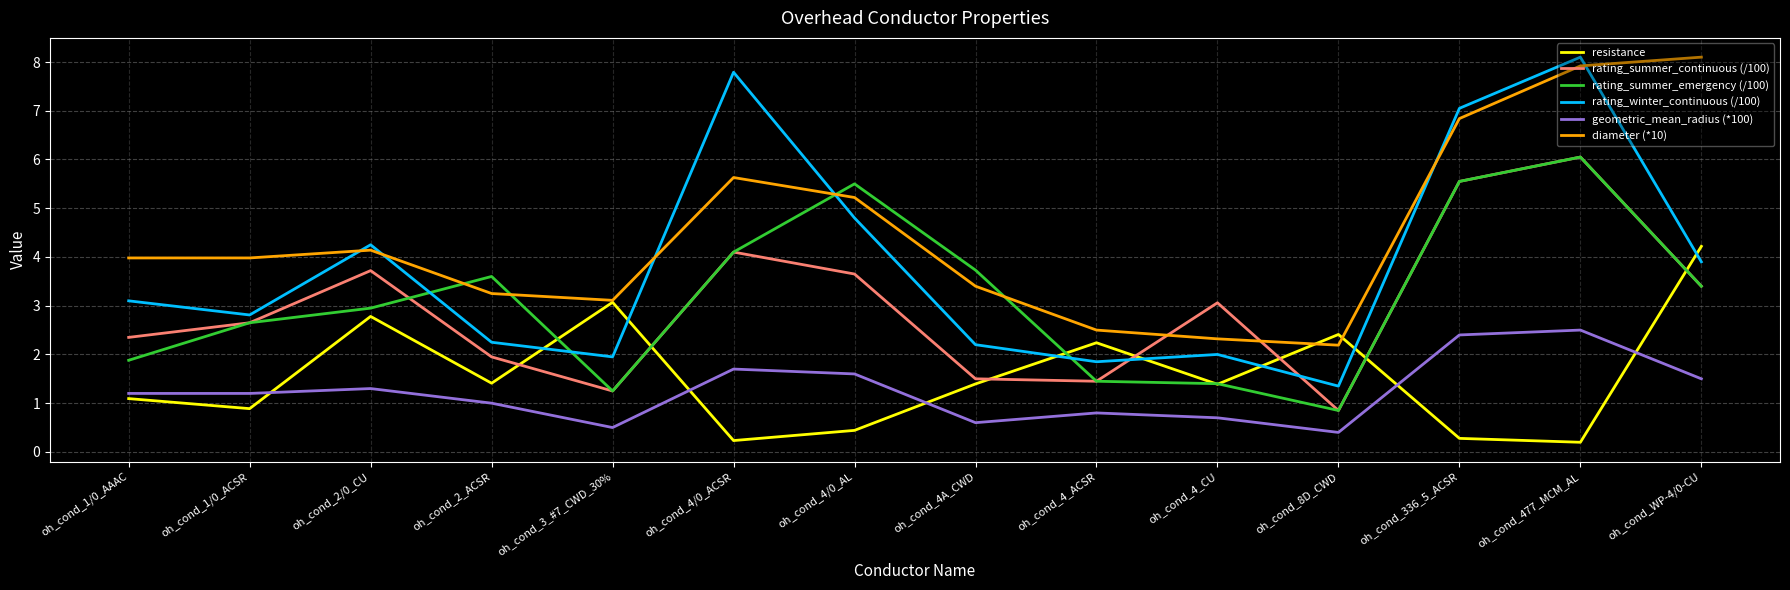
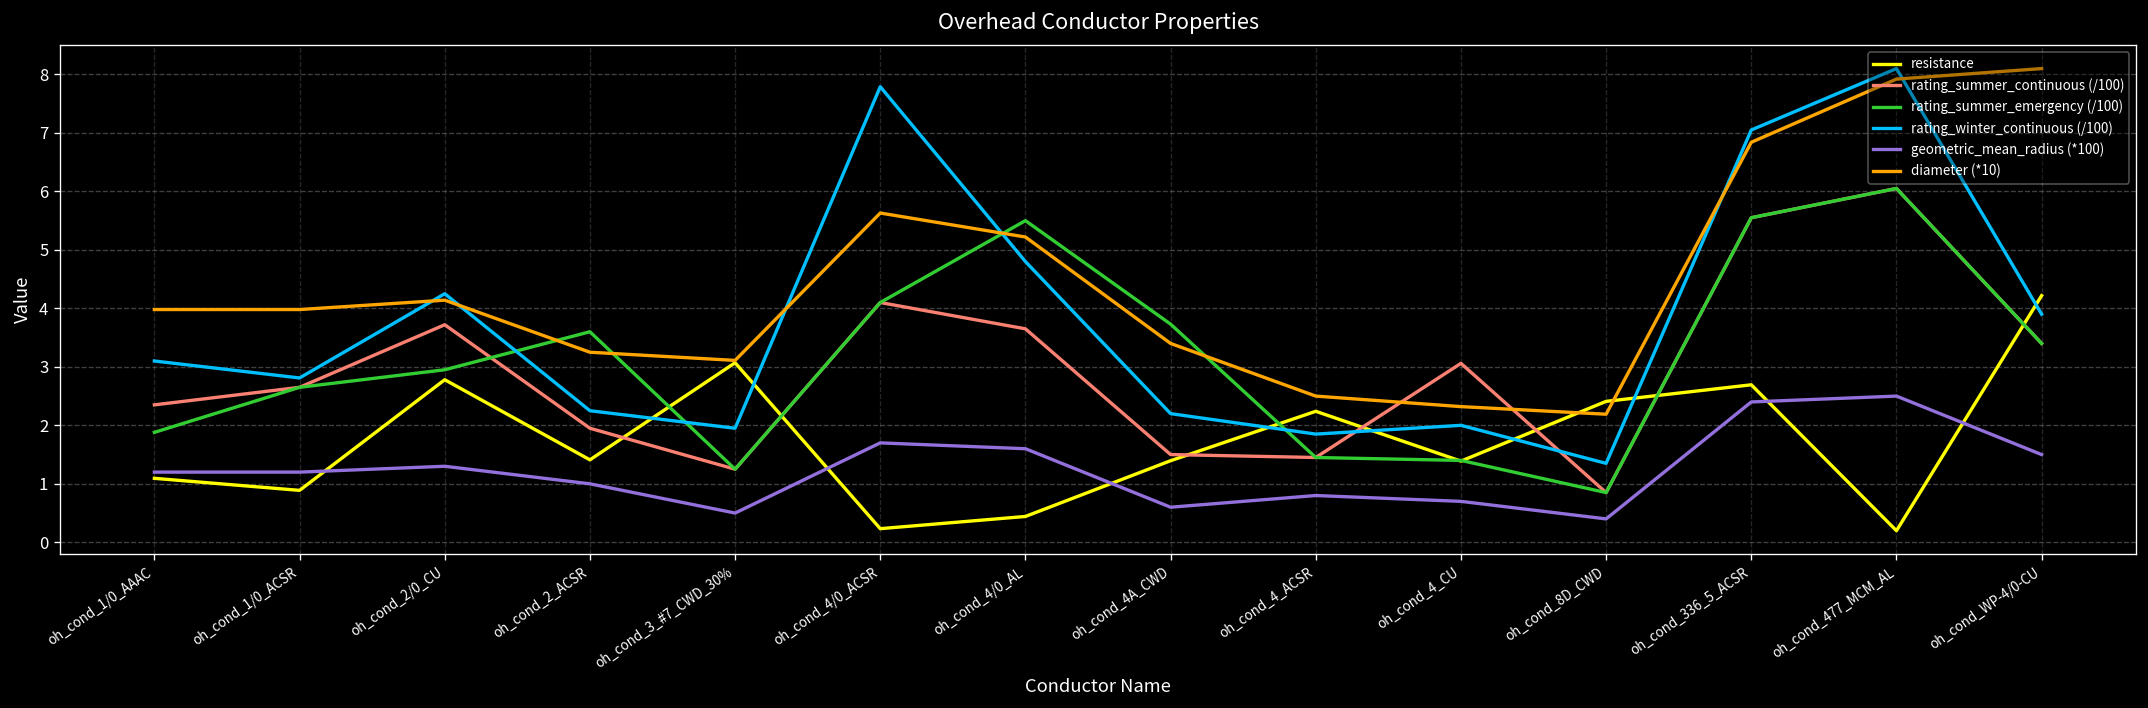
resistance, oh_cond_336_5_ACSR: 0.3 -> 2.7
